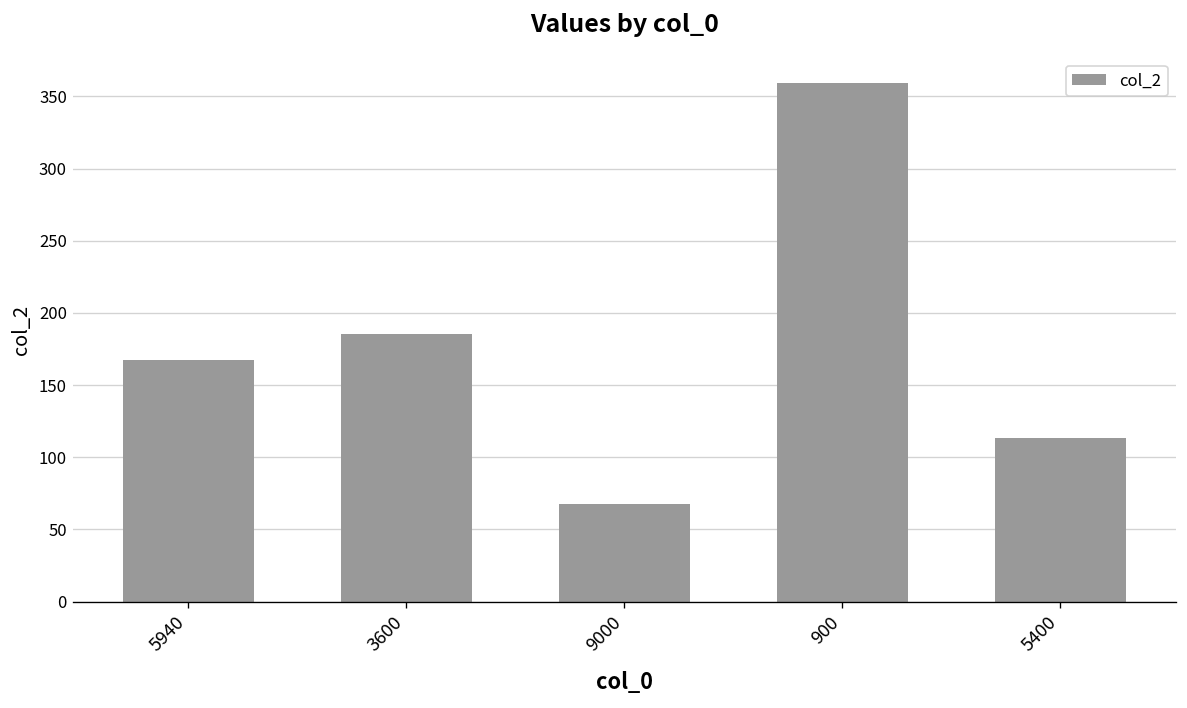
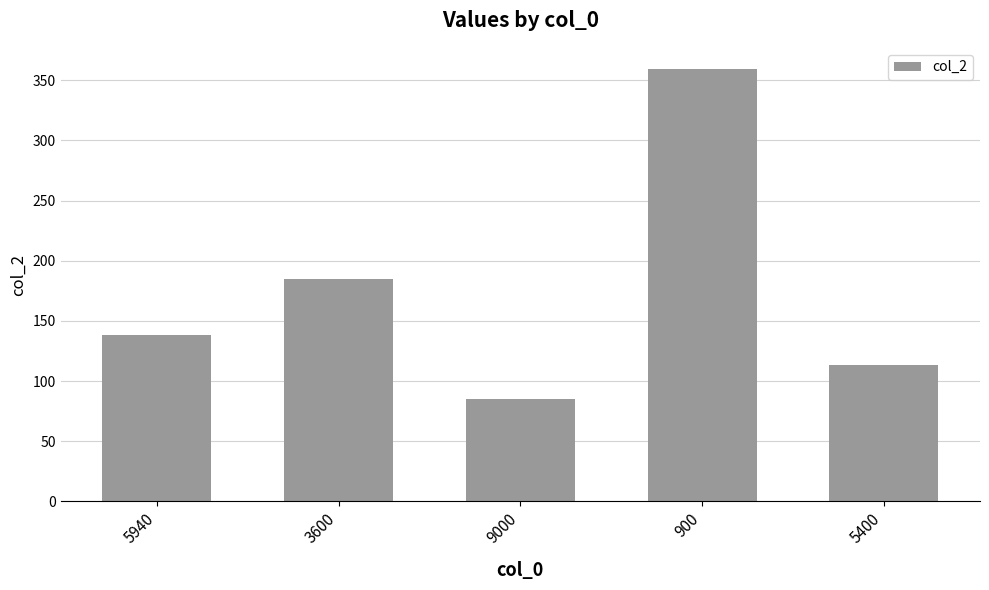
5940: 167 -> 138
9000: 68 -> 85
